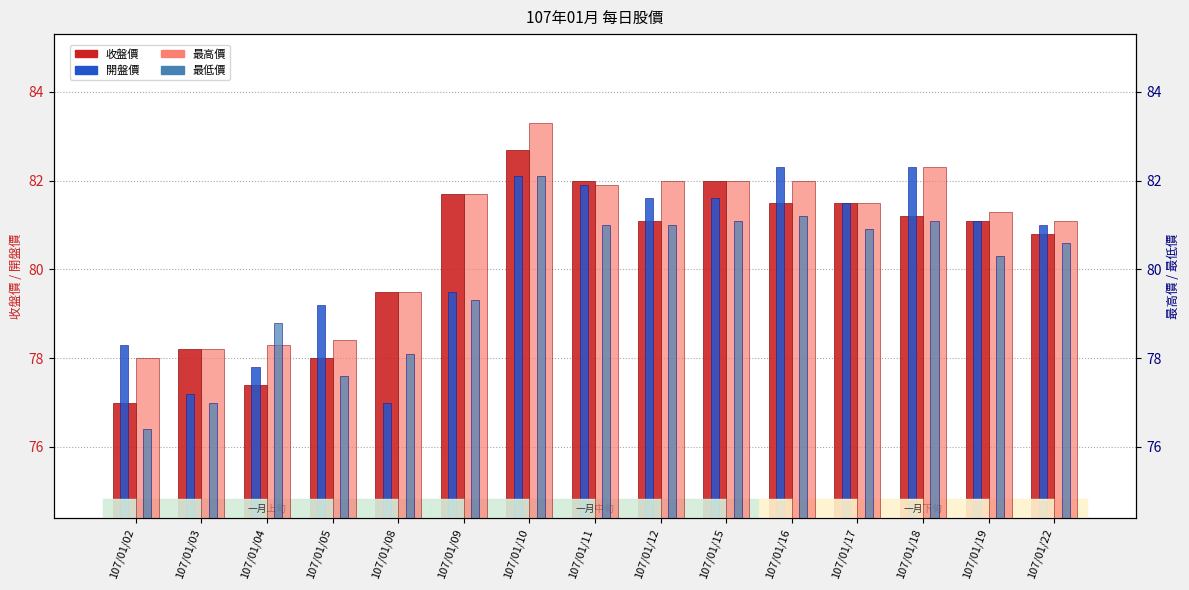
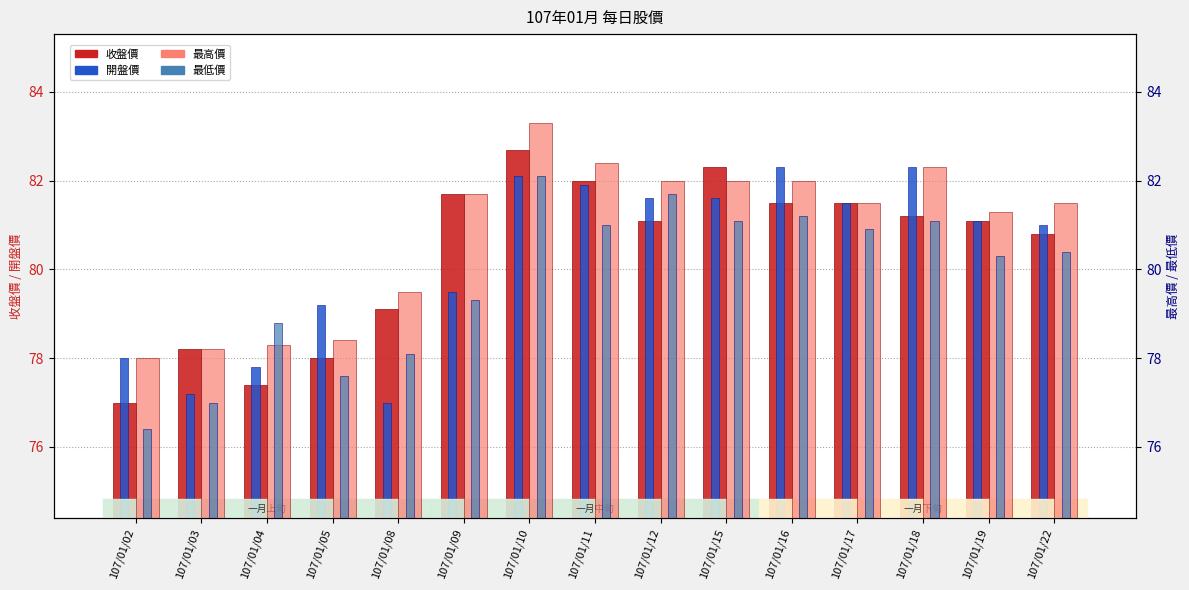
開盤價, 107/01/02: 78.3 -> 78.0
收盤價, 107/01/08: 79.5 -> 79.1
收盤價, 107/01/15: 82.0 -> 82.3
最高價, 107/01/11: 81.9 -> 82.4
最低價, 107/01/12: 81.0 -> 81.7
最高價, 107/01/22: 81.1 -> 81.5
最低價, 107/01/22: 80.6 -> 80.4
